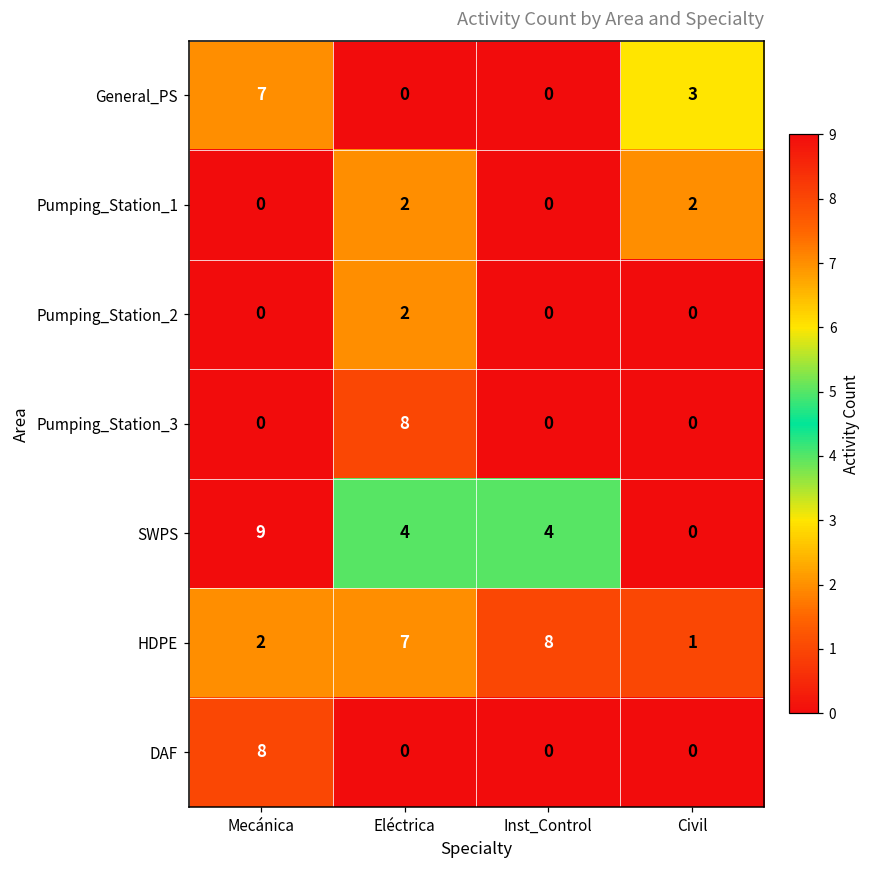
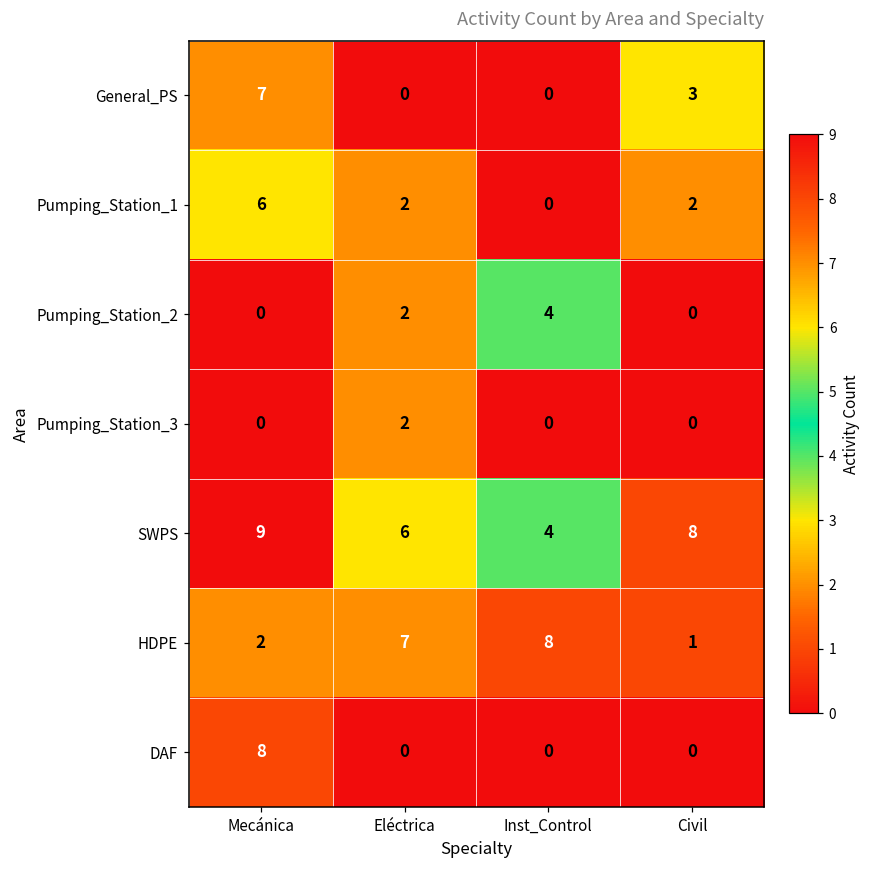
Pumping_Station_1, Mecánica: 0 -> 6
Pumping_Station_2, Inst_Control: 0 -> 4
Pumping_Station_3, Eléctrica: 8 -> 2
SWPS, Eléctrica: 4 -> 6
SWPS, Civil: 0 -> 8
